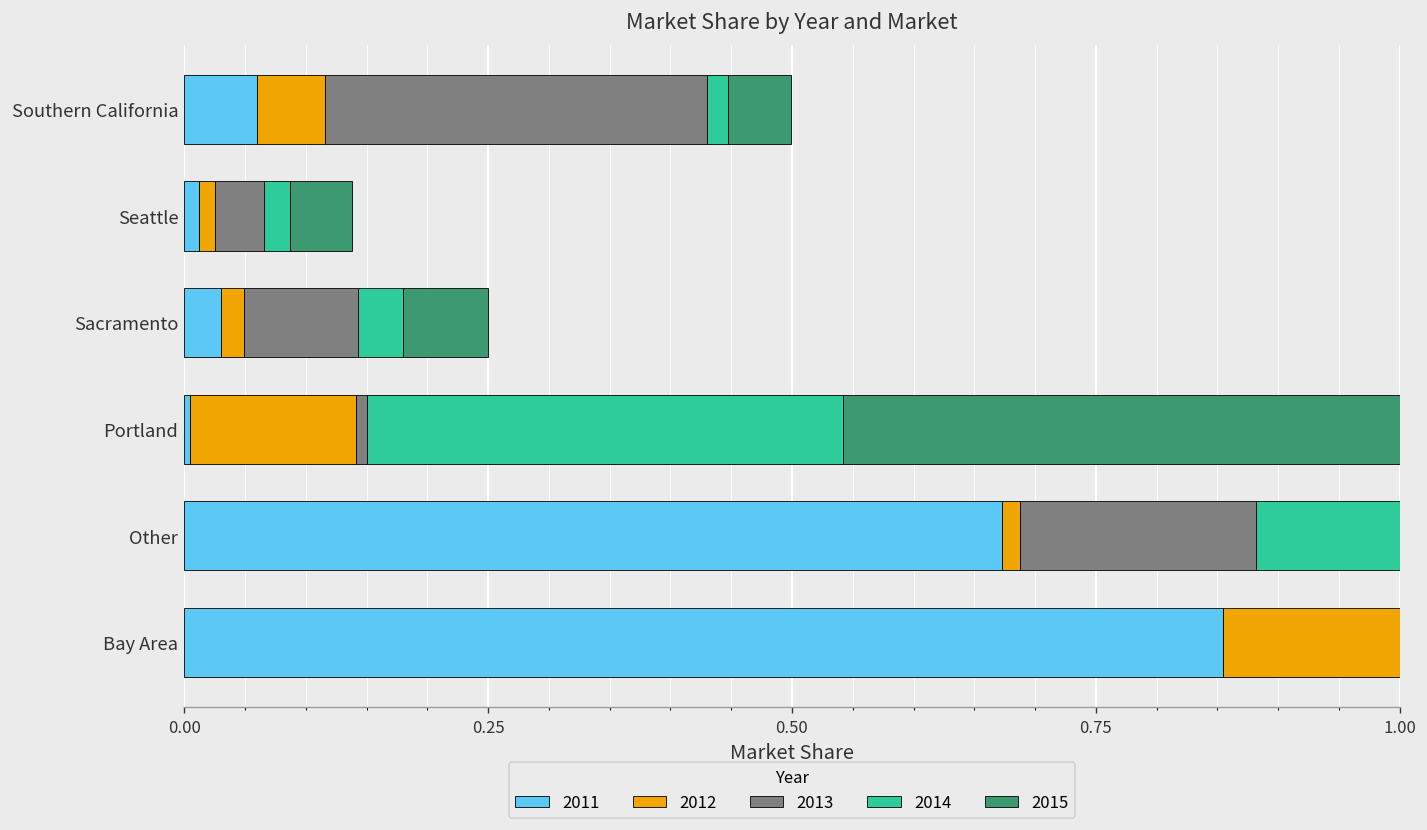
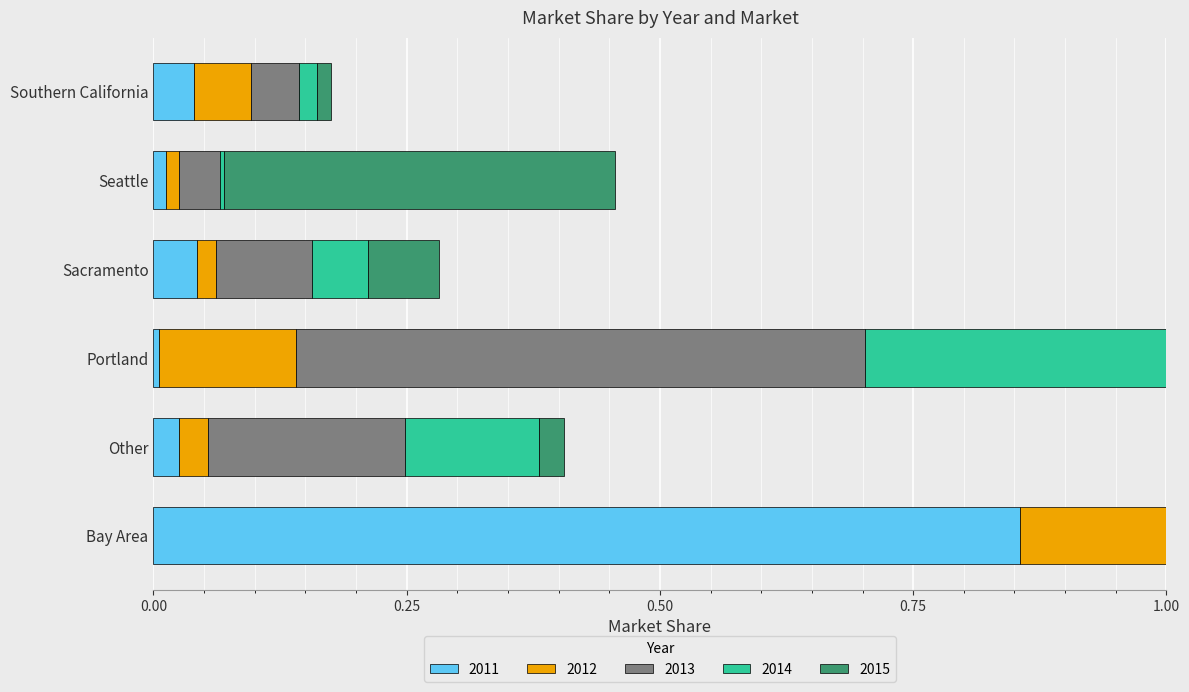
2011, Southern California: 0.06 -> 0.04
2013, Southern California: 0.314 -> 0.048
2015, Southern California: 0.052 -> 0.014
2014, Seattle: 0.021 -> 0.004
2015, Seattle: 0.051 -> 0.386
2011, Sacramento: 0.030 -> 0.043
2014, Sacramento: 0.037 -> 0.056
2013, Portland: 0.009 -> 0.561
2011, Other: 0.673 -> 0.025
2012, Other: 0.015 -> 0.029
